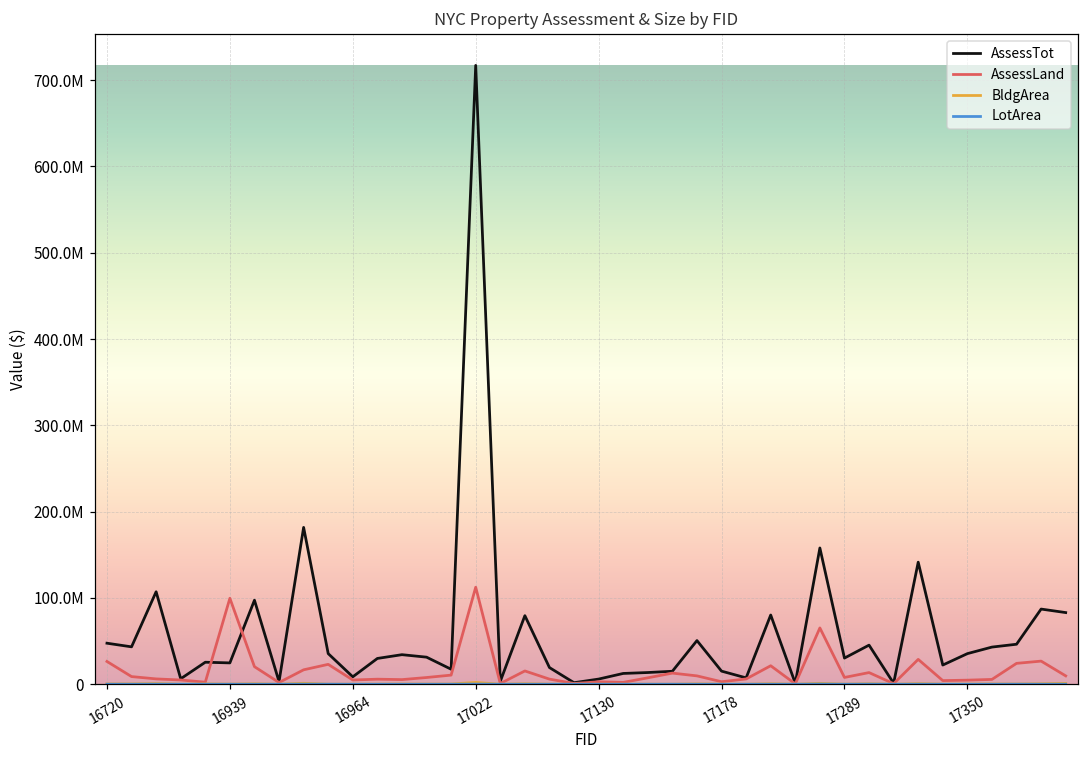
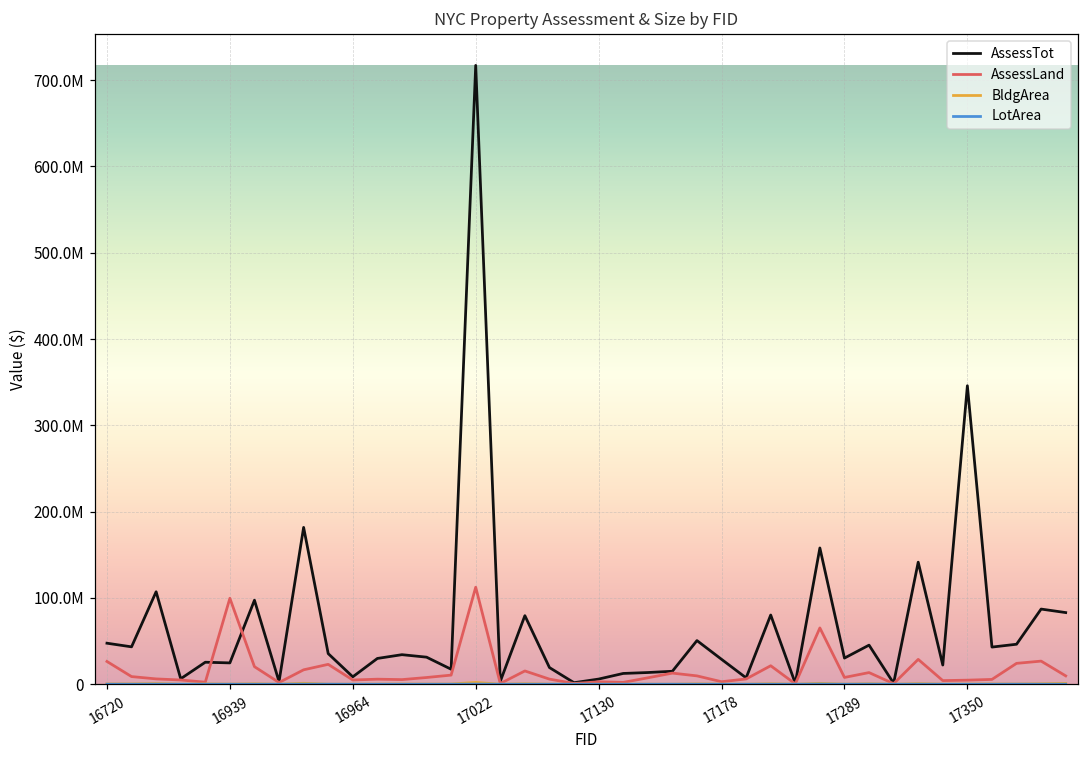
AssessTot, 17178: 20000000 -> 30000000
AssessTot, 17350: 40000000 -> 350000000
